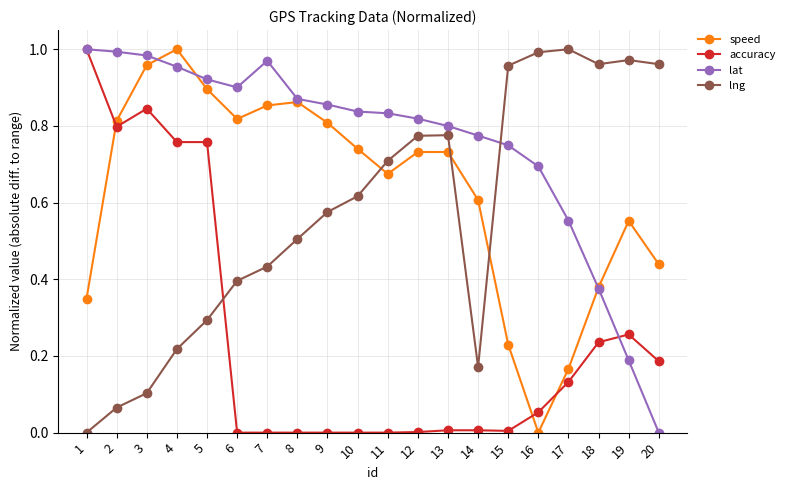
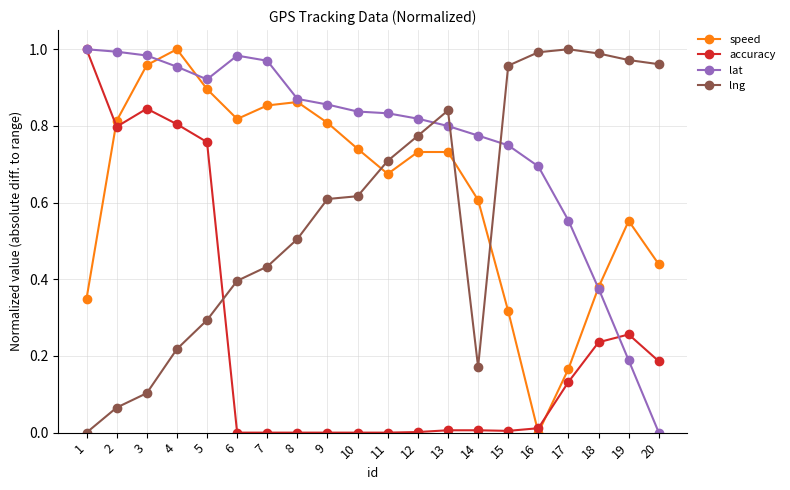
accuracy, 4: 0.76 -> 0.80
lat, 6: 0.90 -> 0.98
lng, 9: 0.58 -> 0.61
lng, 13: 0.78 -> 0.84
speed, 15: 0.23 -> 0.32
accuracy, 16: 0.05 -> 0.01
lng, 18: 0.96 -> 0.99
